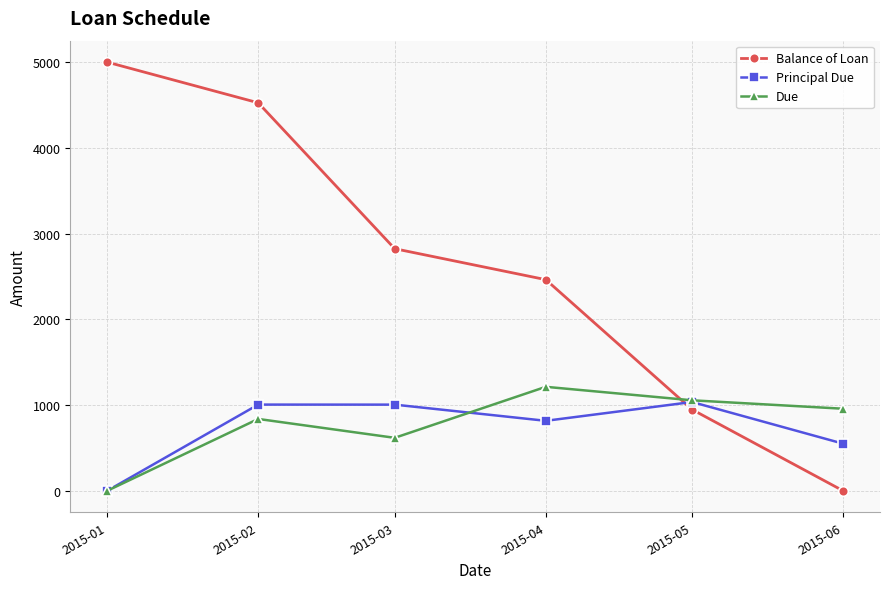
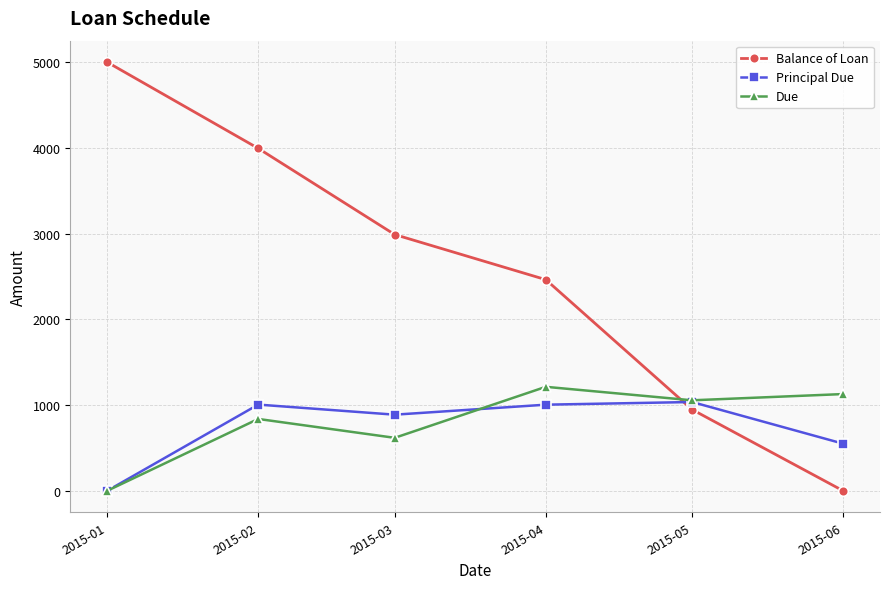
Balance of Loan, 2015-02: 4500 -> 4000
Balance of Loan, 2015-03: 2800 -> 3000
Principal Due, 2015-03: 1000 -> 900
Principal Due, 2015-04: 800 -> 1000
Due, 2015-06: 1000 -> 1100
